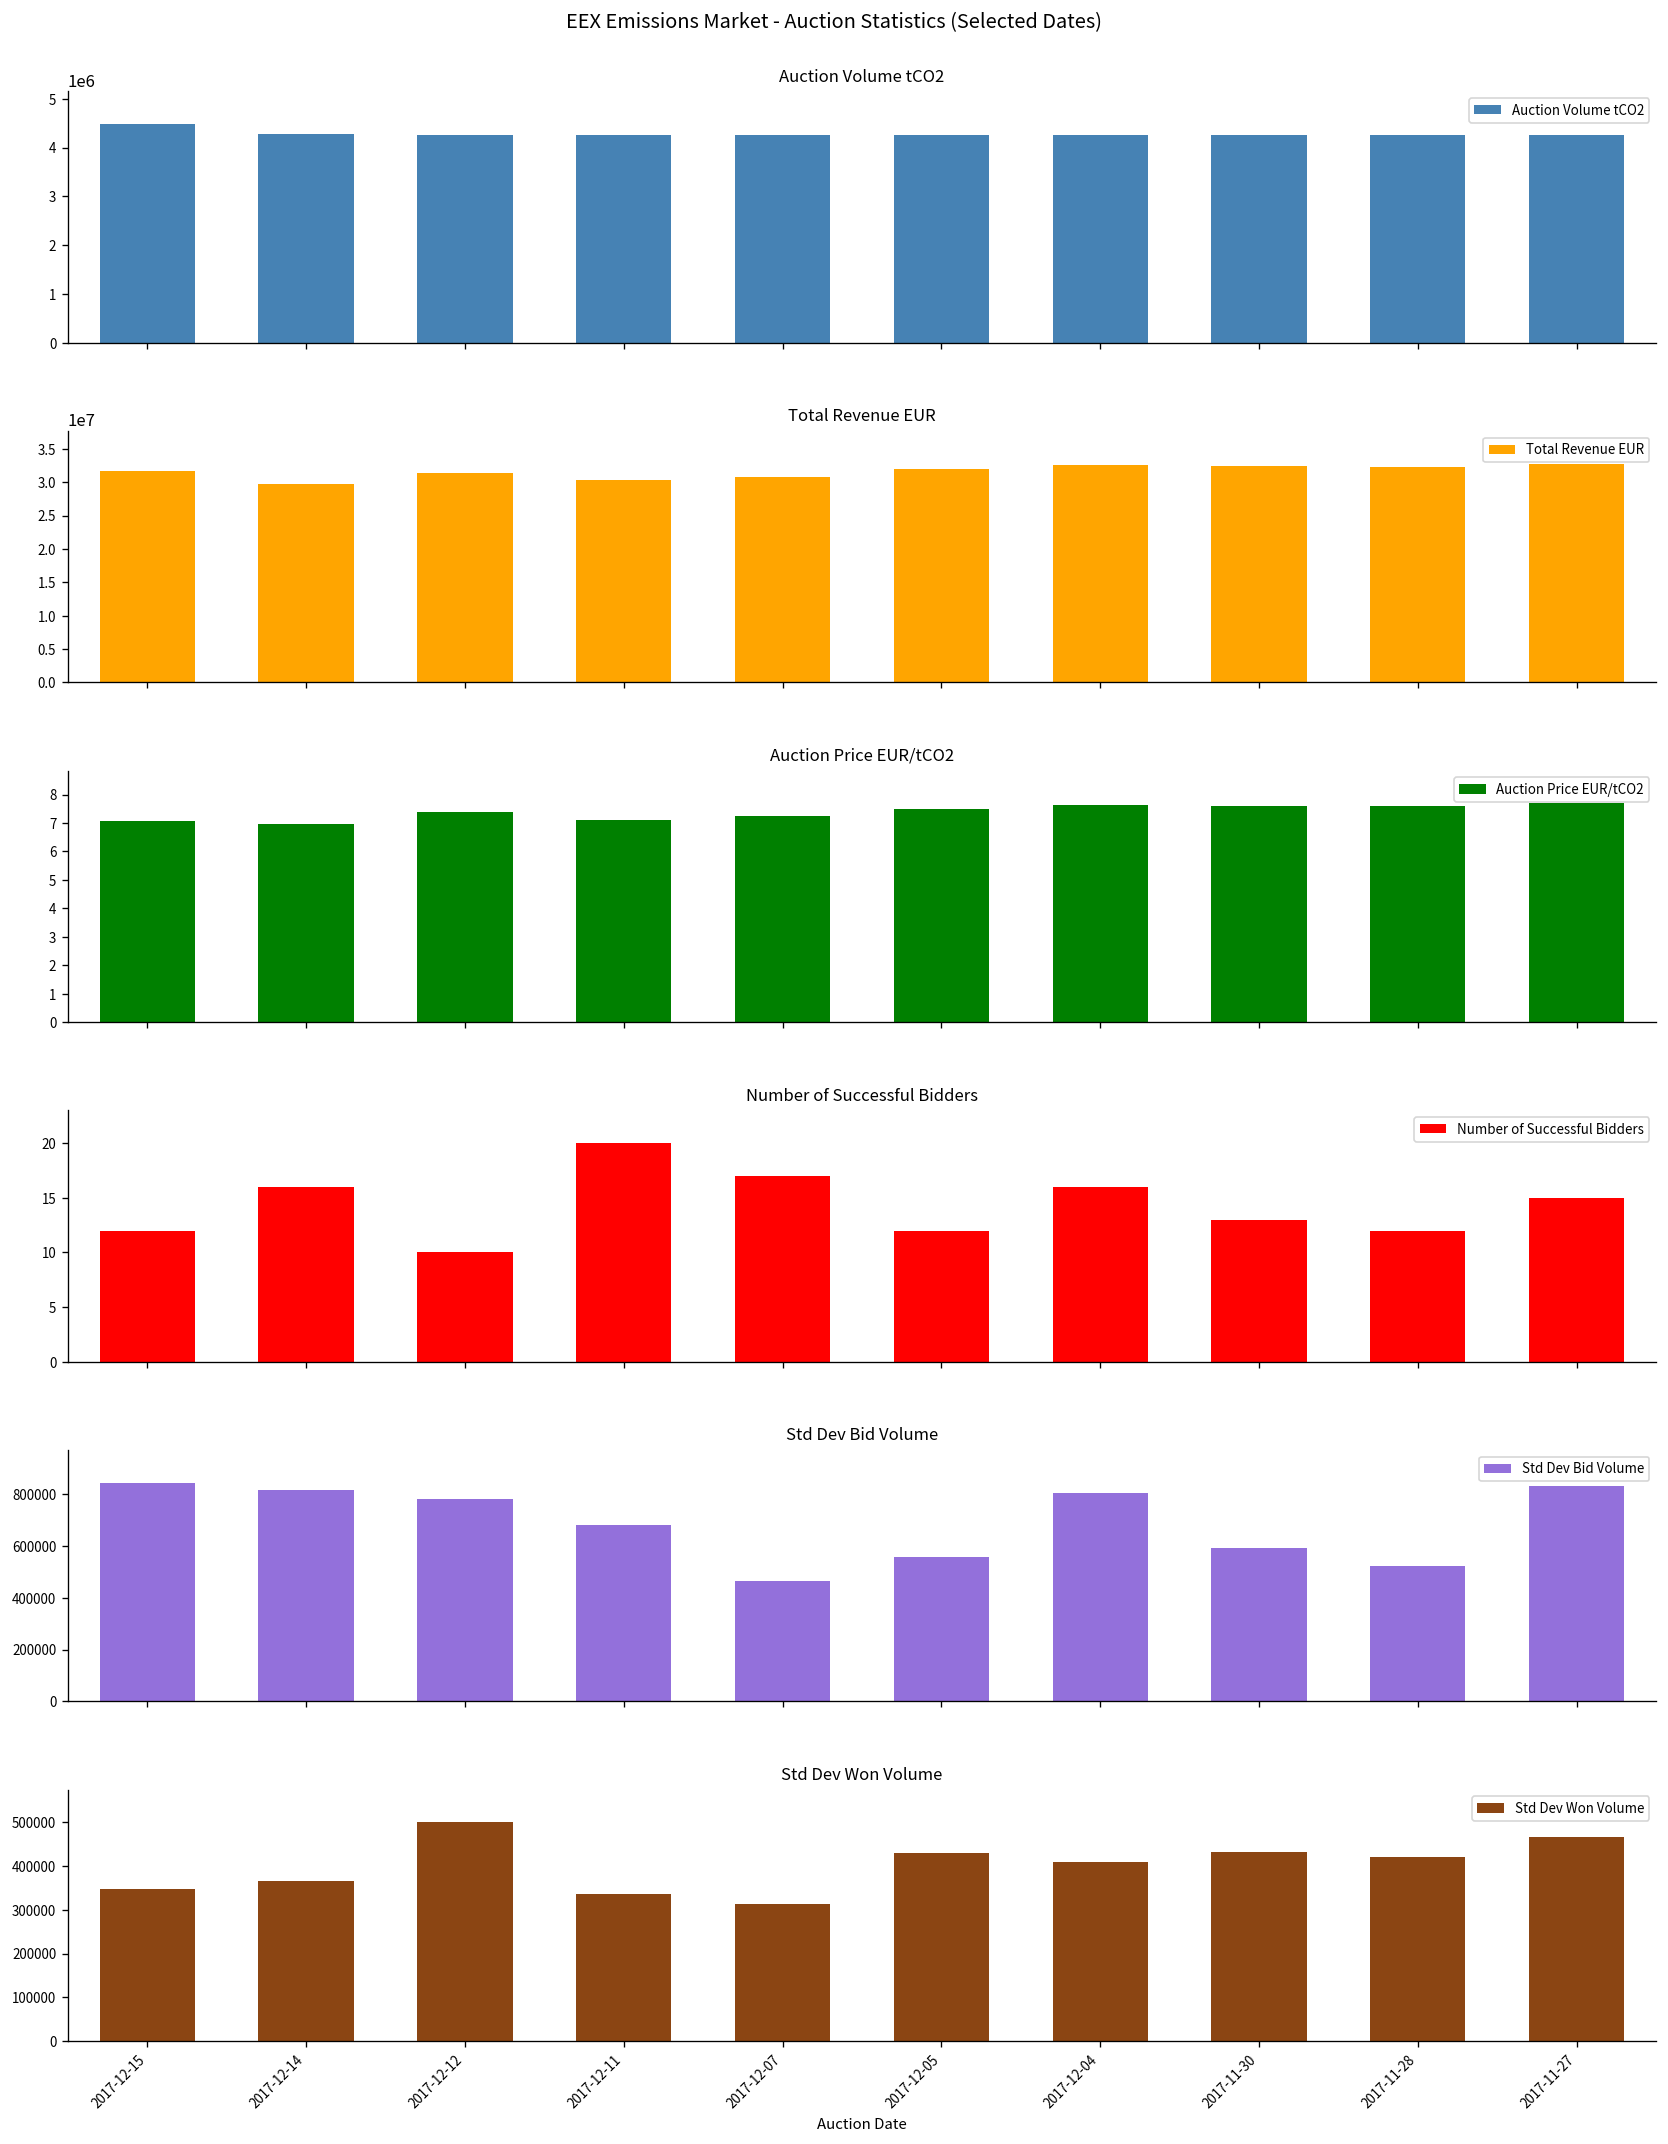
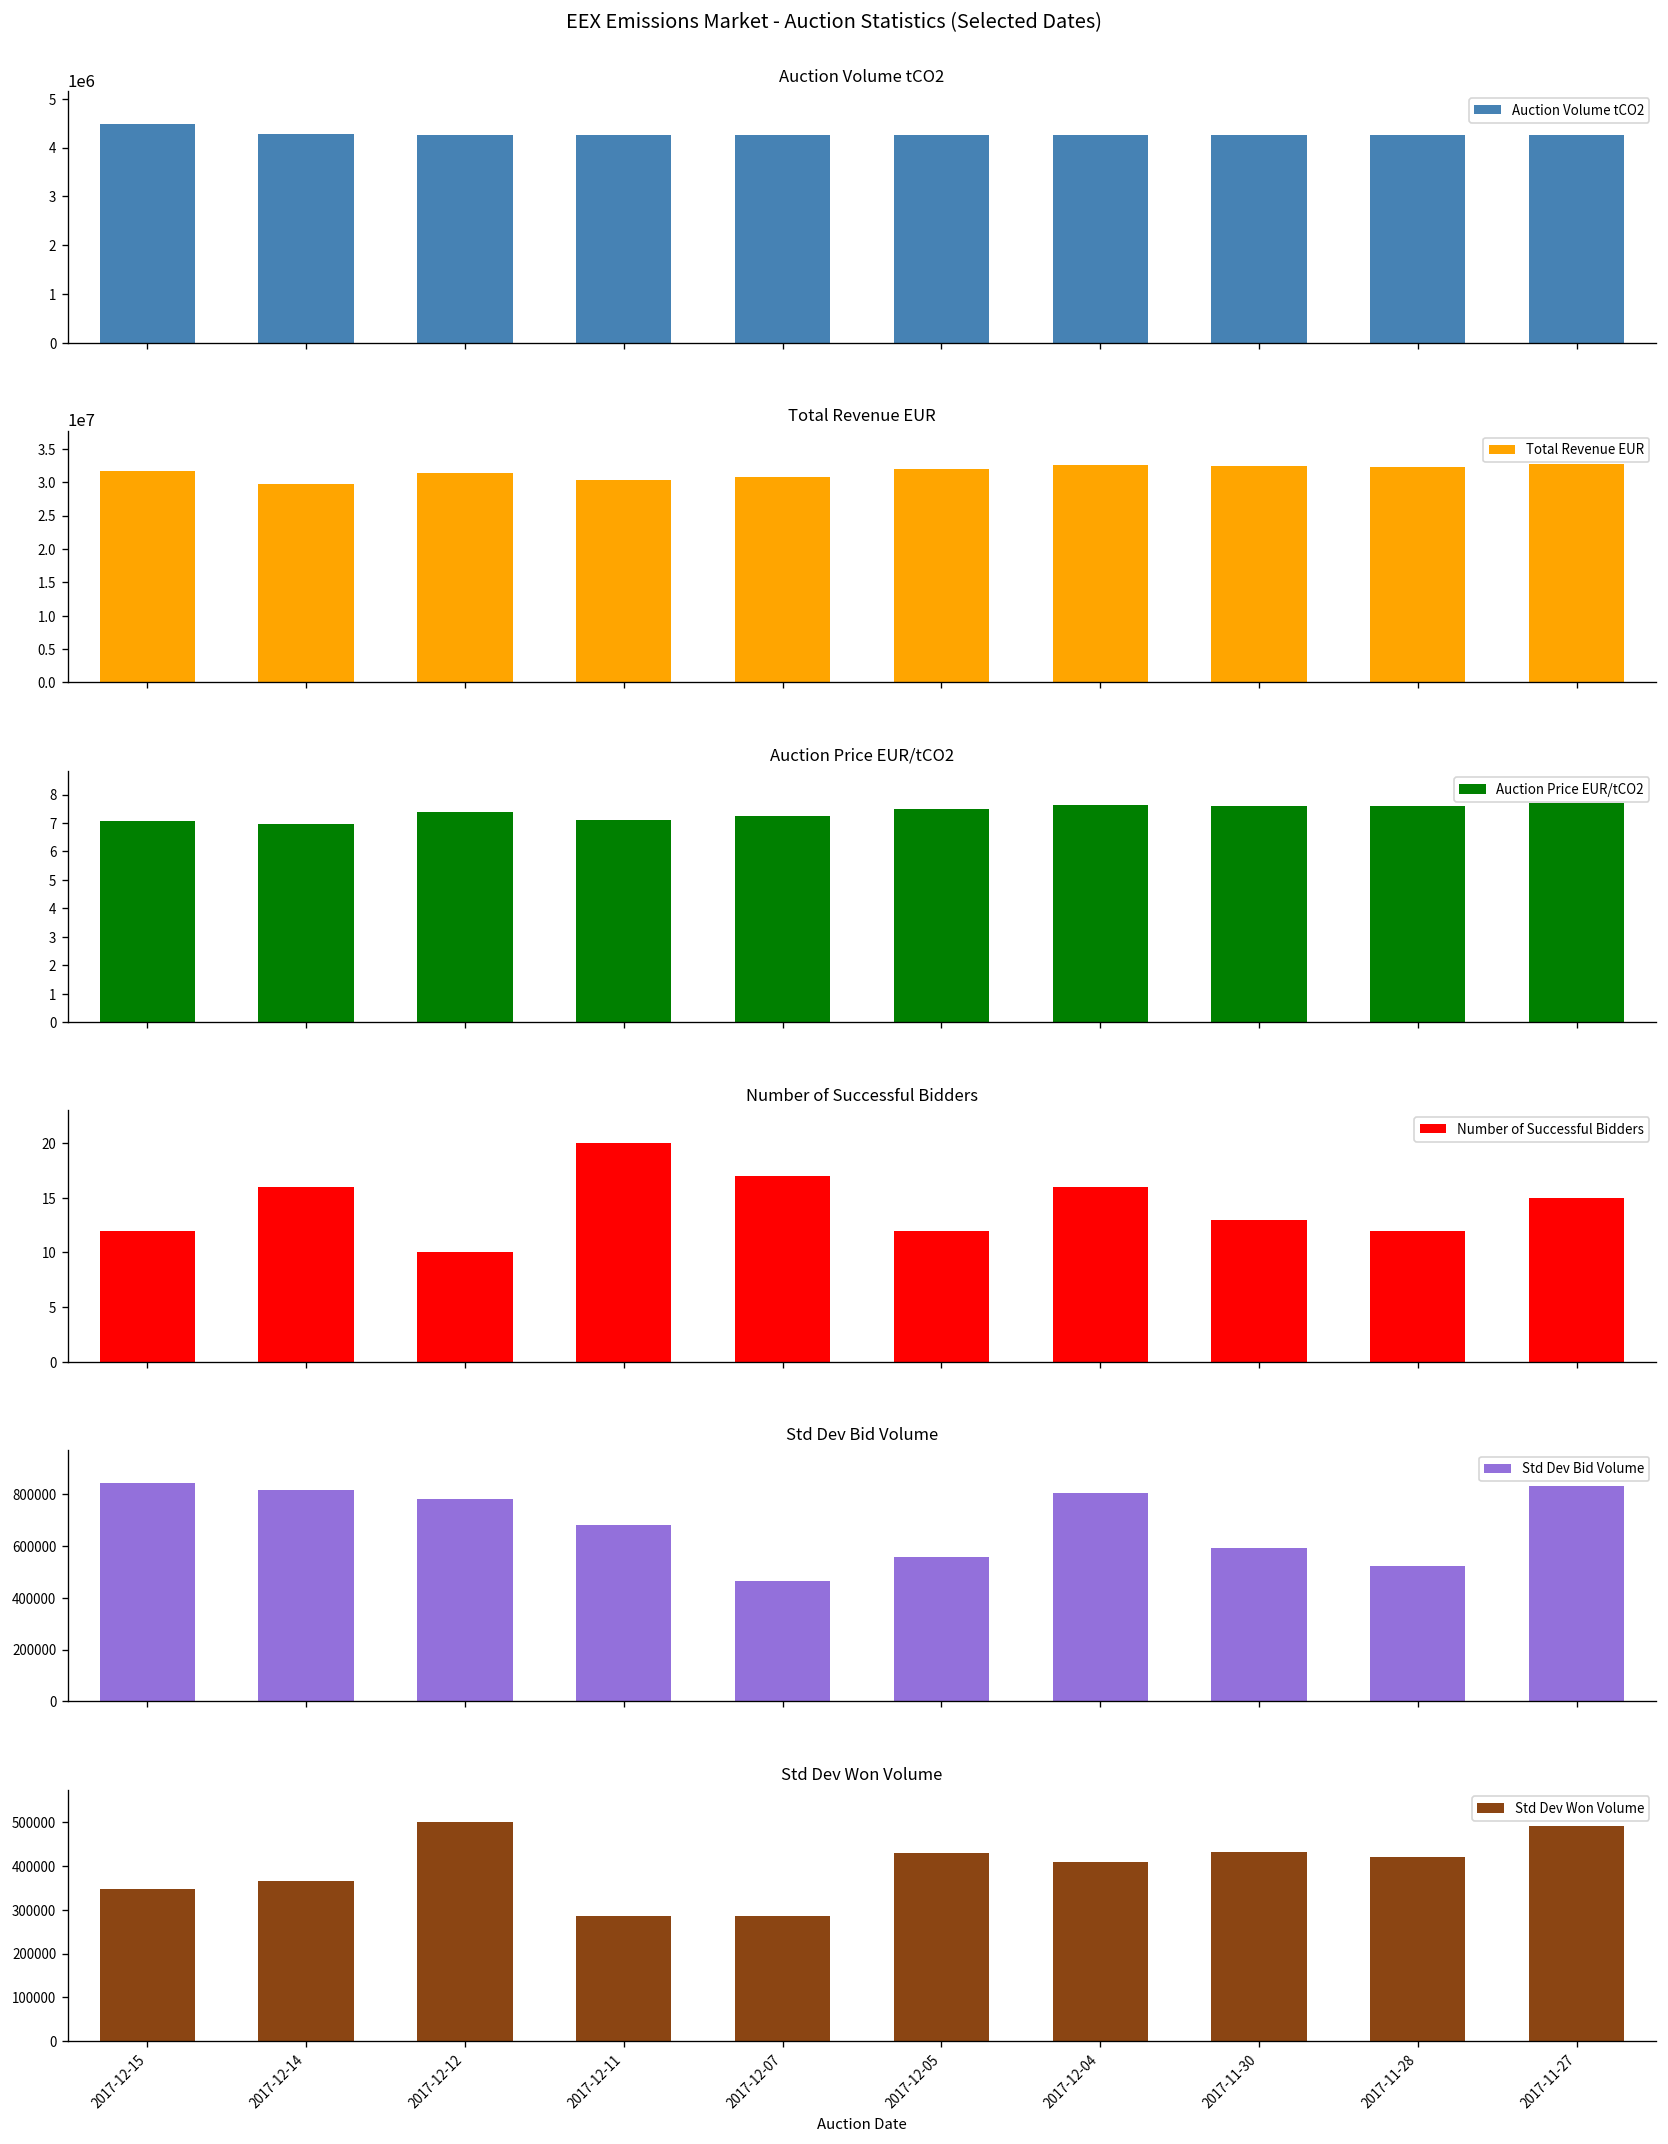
Std Dev Won Volume, 2017-12-11: 330000 -> 280000
Std Dev Won Volume, 2017-12-07: 310000 -> 290000
Std Dev Won Volume, 2017-11-27: 470000 -> 490000
